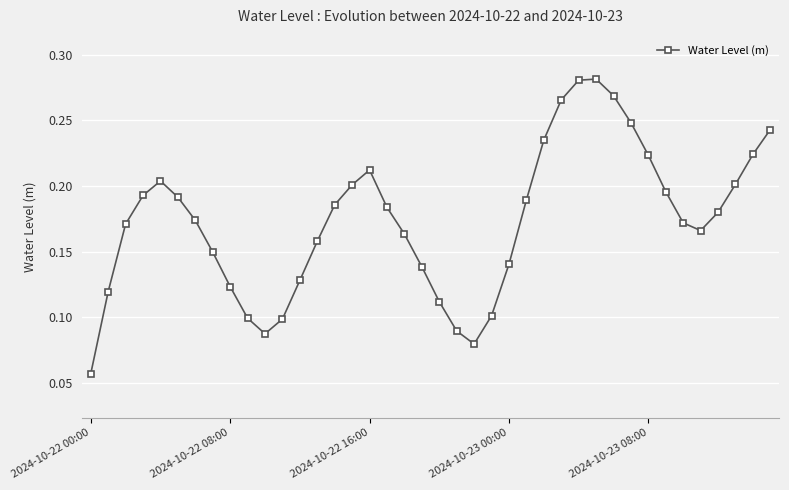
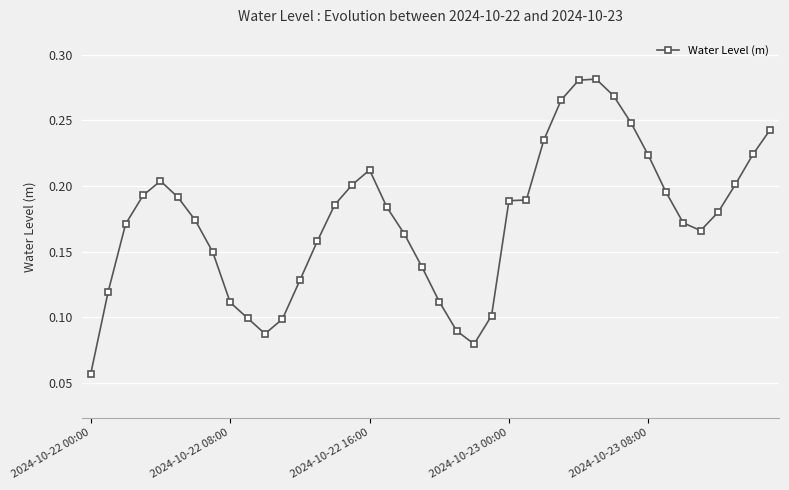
2024-10-22 08:00: 0.123 -> 0.111
2024-10-23 00:00: 0.140 -> 0.189
